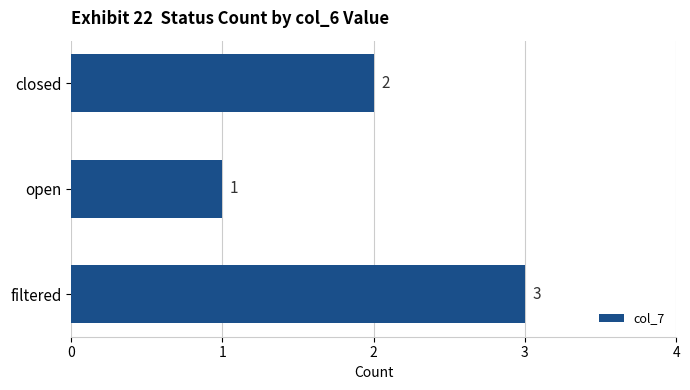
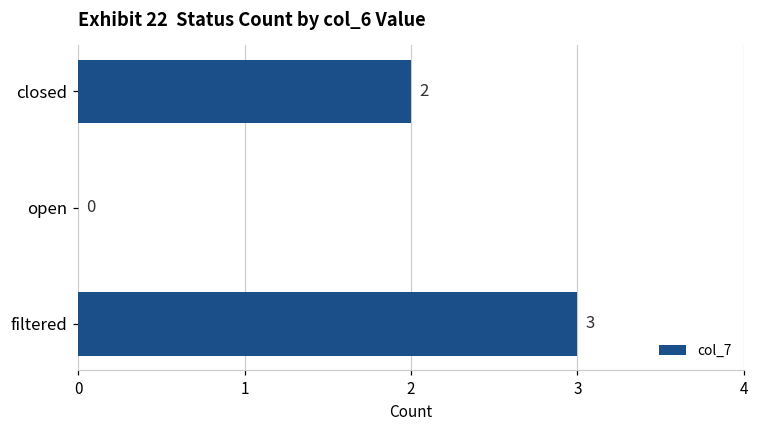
open: 1 -> 0
